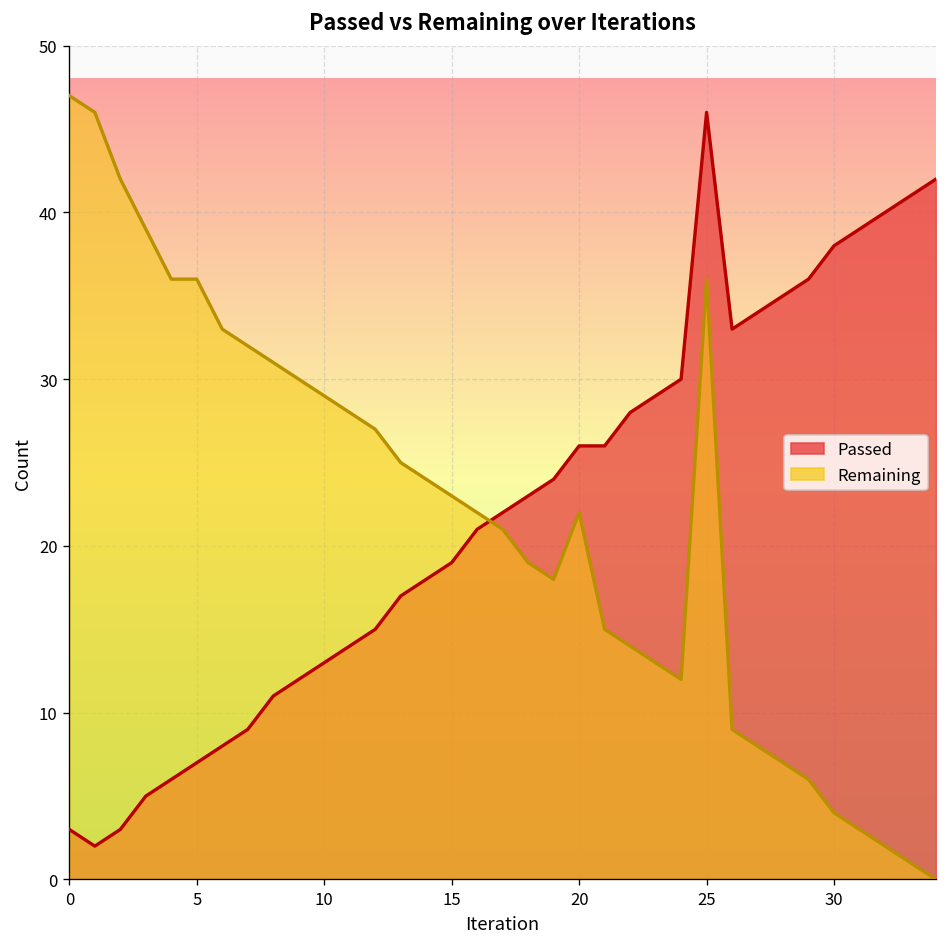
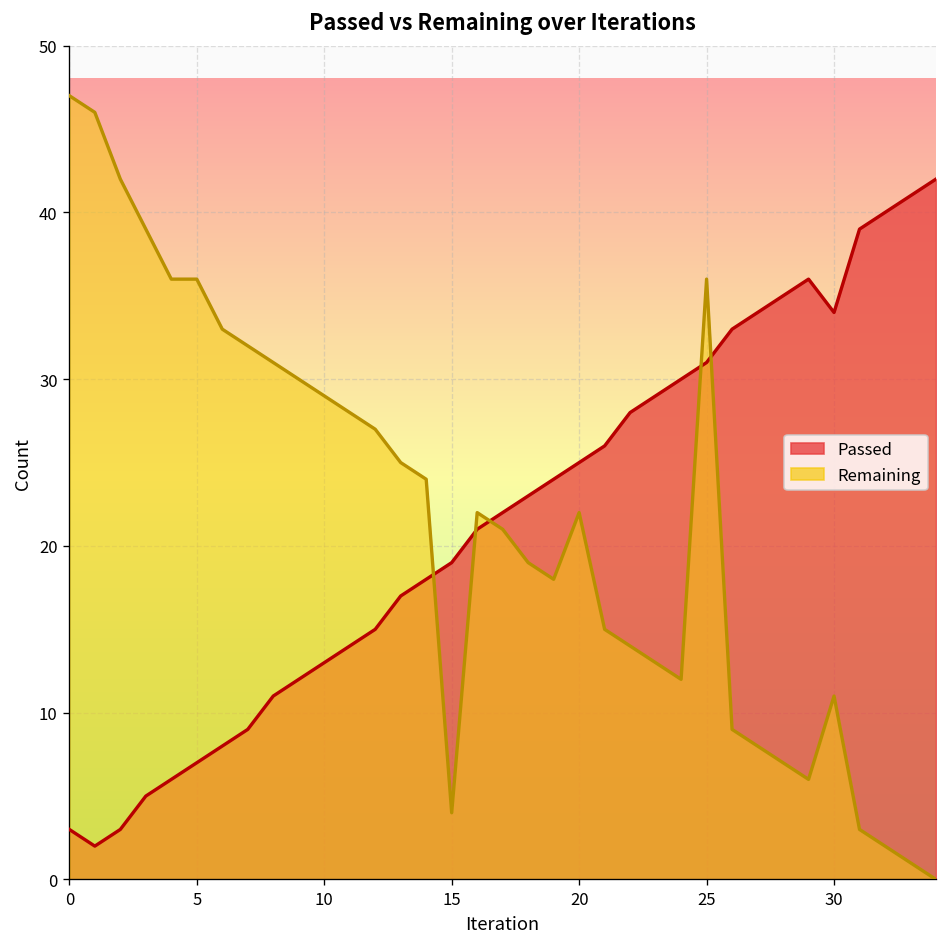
Remaining, 15: 23 -> 4
Passed, 20: 26 -> 25
Passed, 25: 46 -> 31
Passed, 30: 38 -> 34
Remaining, 30: 4 -> 11
